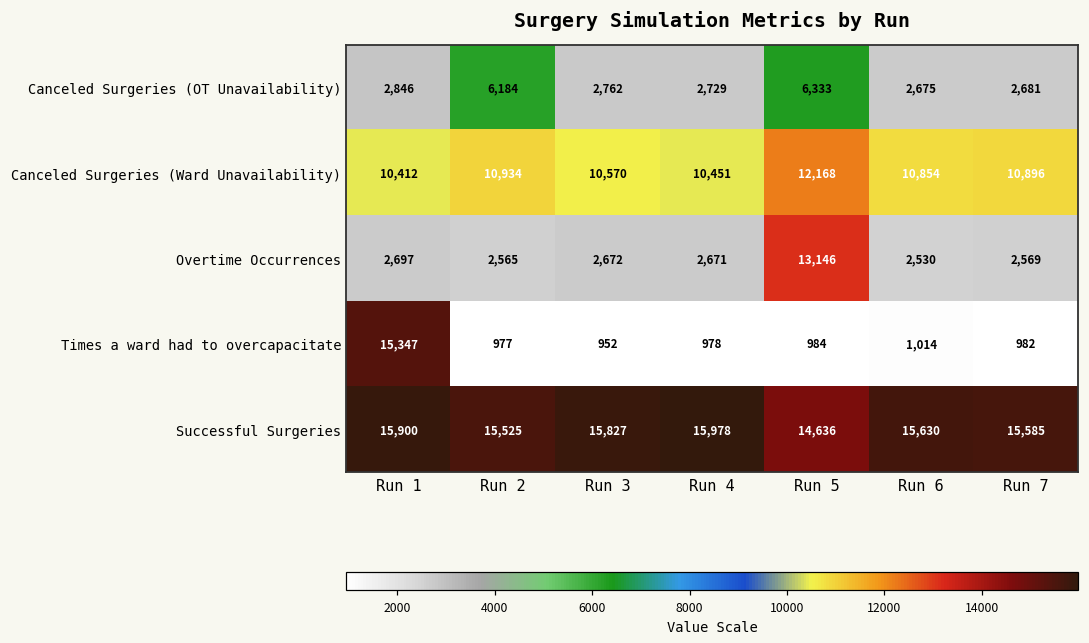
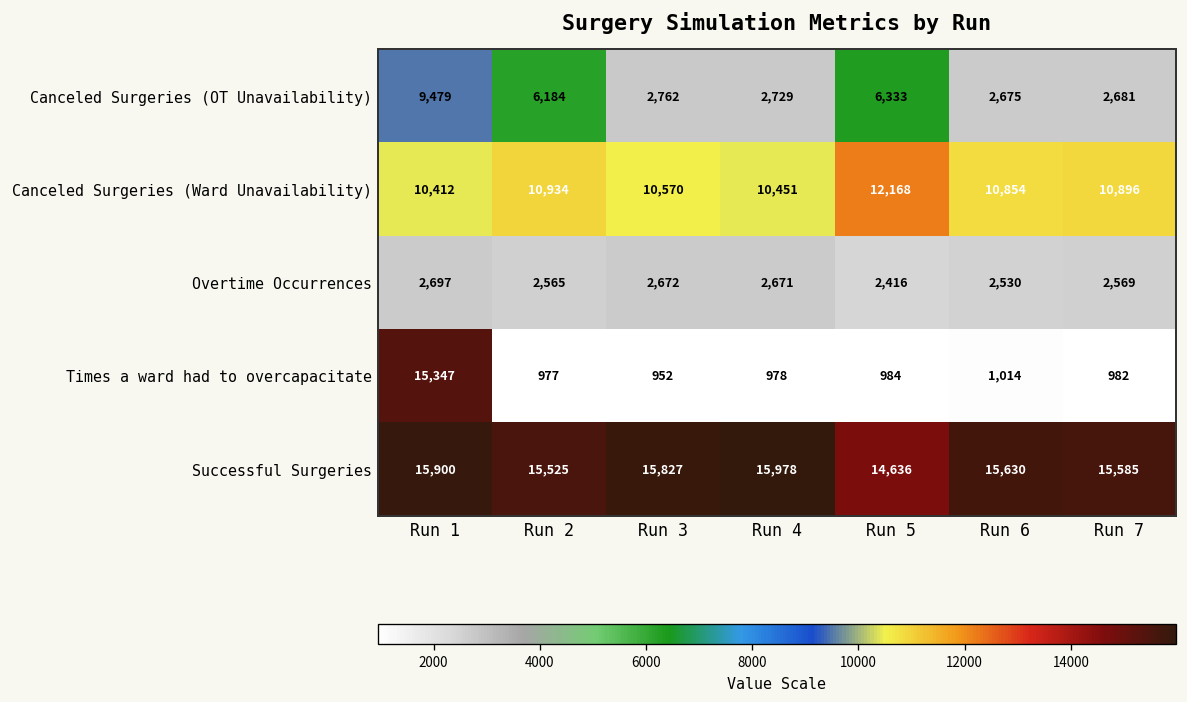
Canceled Surgeries (OT Unavailability), Run 1: 2,846 -> 9,479
Overtime Occurrences, Run 5: 13,146 -> 2,416
